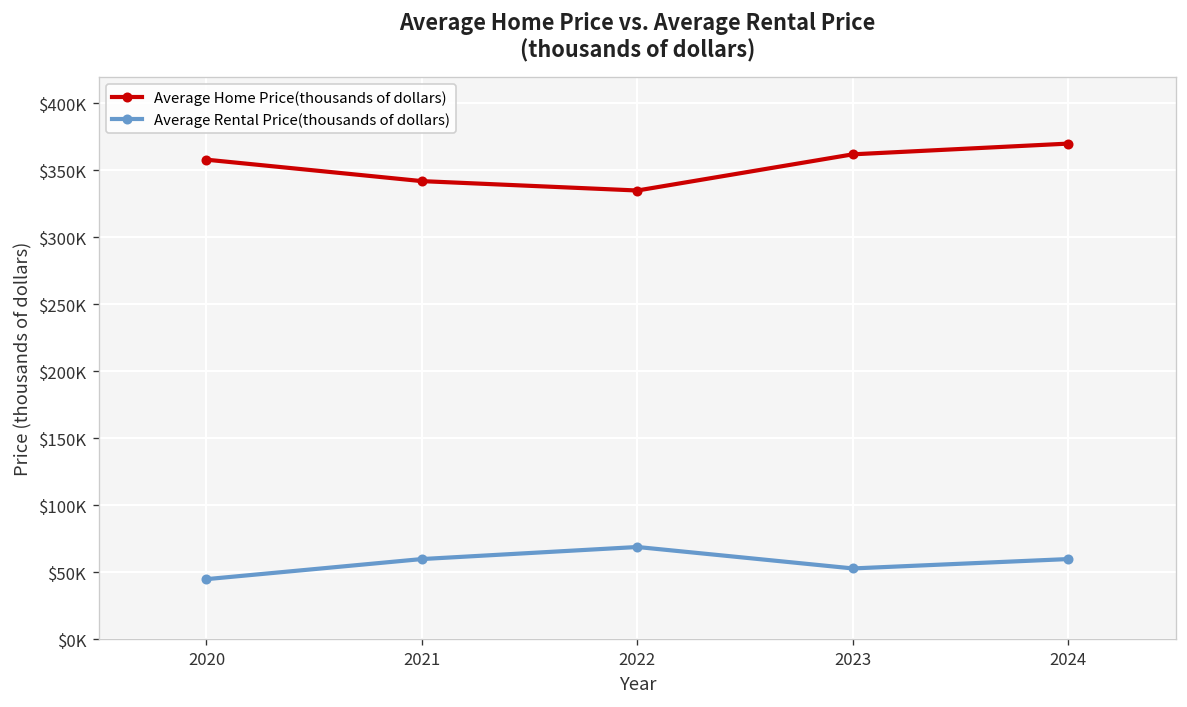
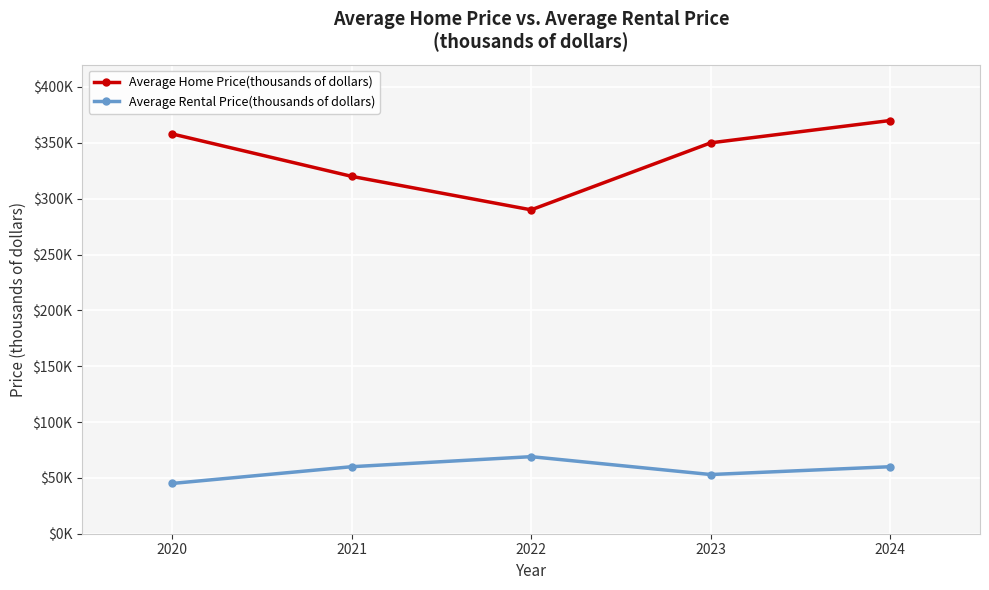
Average Home Price(thousands of dollars), 2021: $342000 -> $320000
Average Home Price(thousands of dollars), 2022: $335000 -> $290000
Average Home Price(thousands of dollars), 2023: $362000 -> $350000
